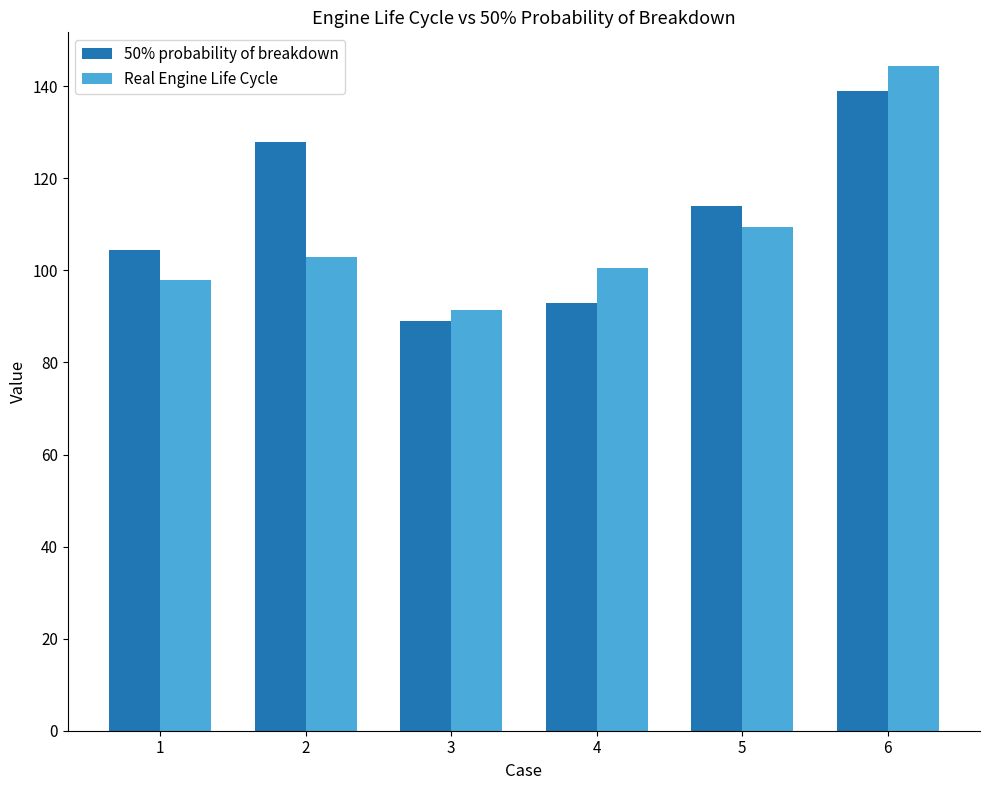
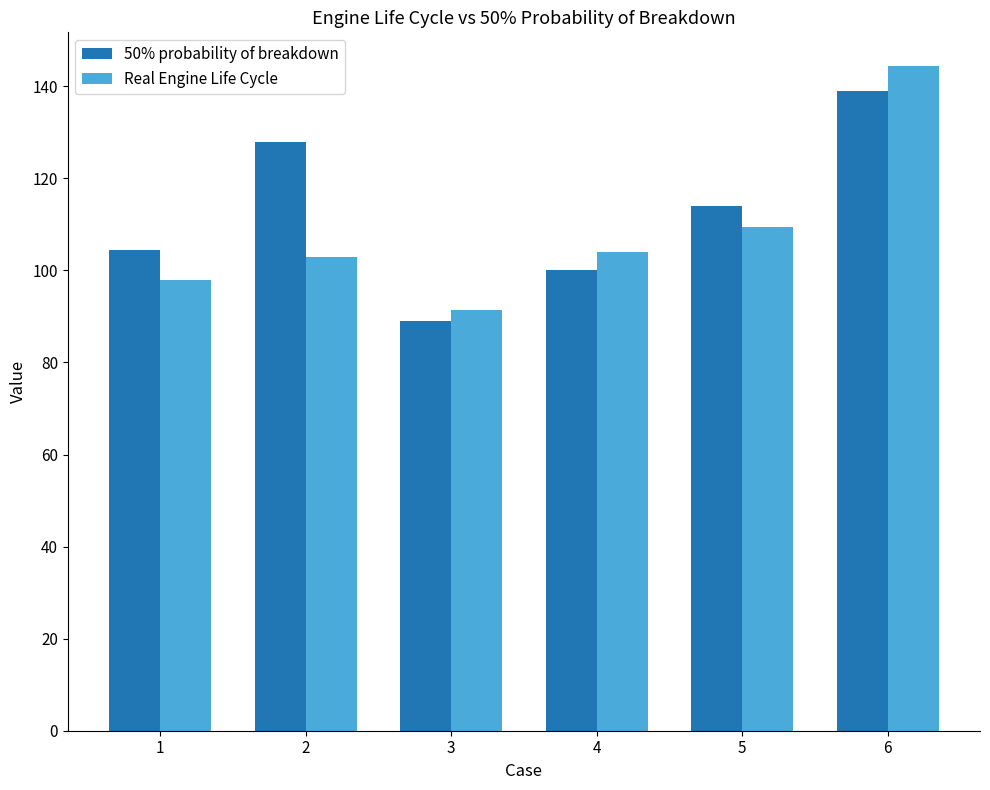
50% probability of breakdown, 4: 93 -> 100
Real Engine Life Cycle, 4: 101 -> 104
